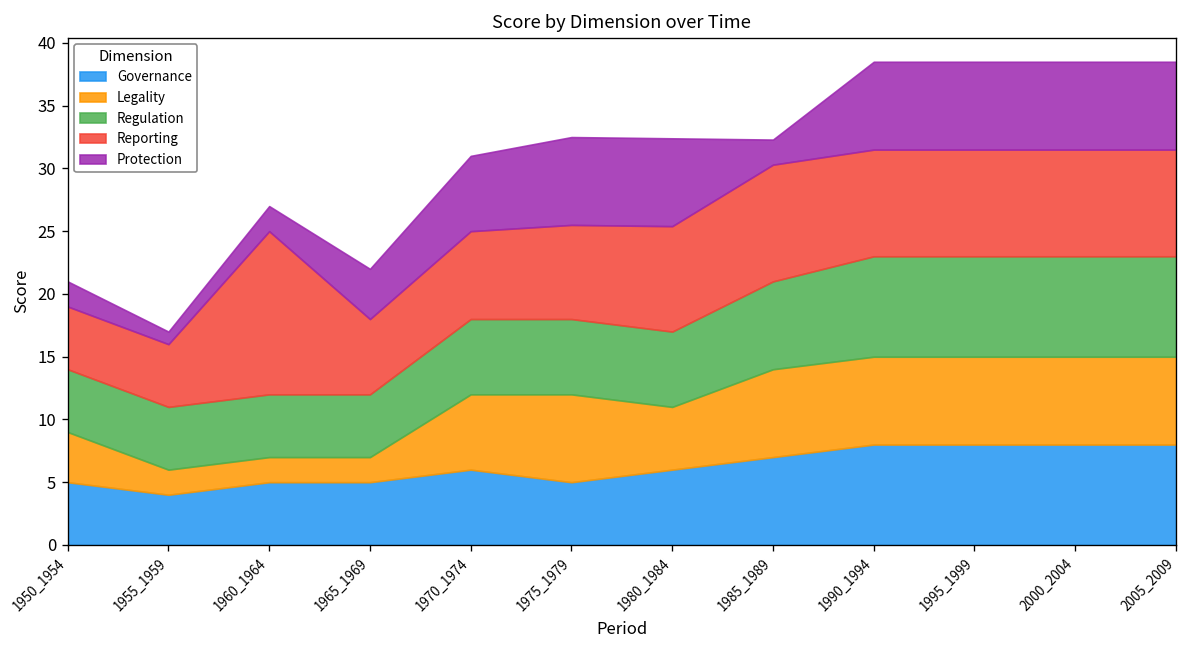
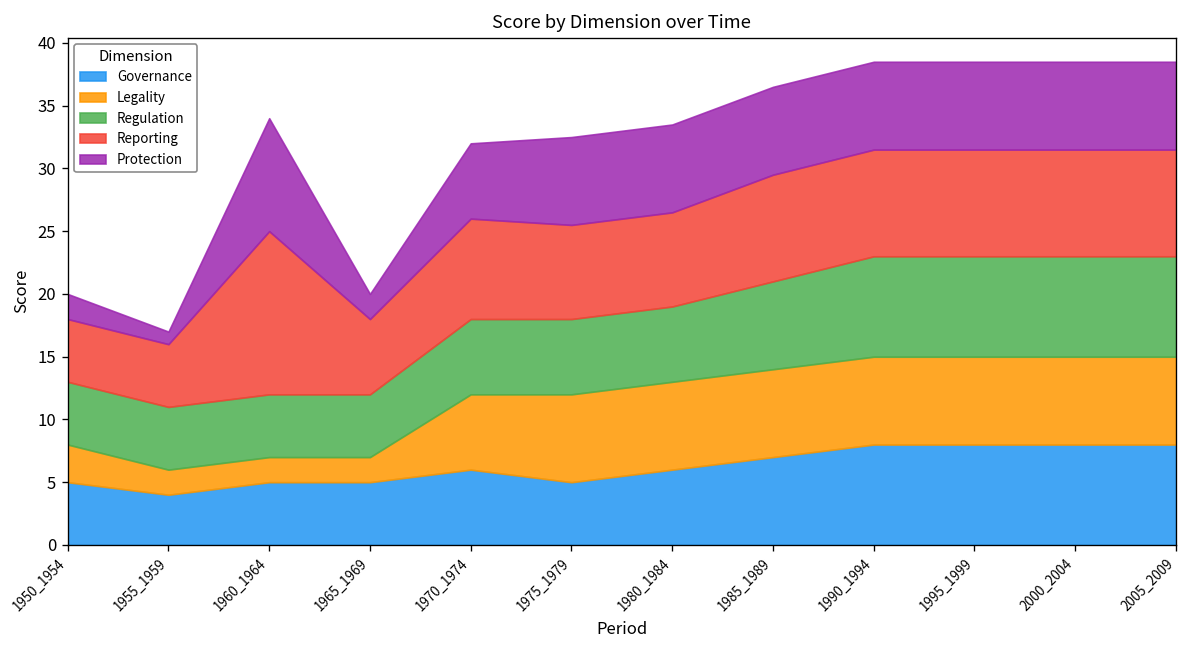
Legality, 1950_1954: 4 -> 3
Protection, 1960_1964: 2 -> 9
Protection, 1965_1969: 4 -> 2
Reporting, 1970_1974: 7 -> 8
Legality, 1980_1984: 5 -> 7
Reporting, 1980_1984: 8.4 -> 7.5
Reporting, 1985_1989: 9.3 -> 8.5
Protection, 1985_1989: 2 -> 7
